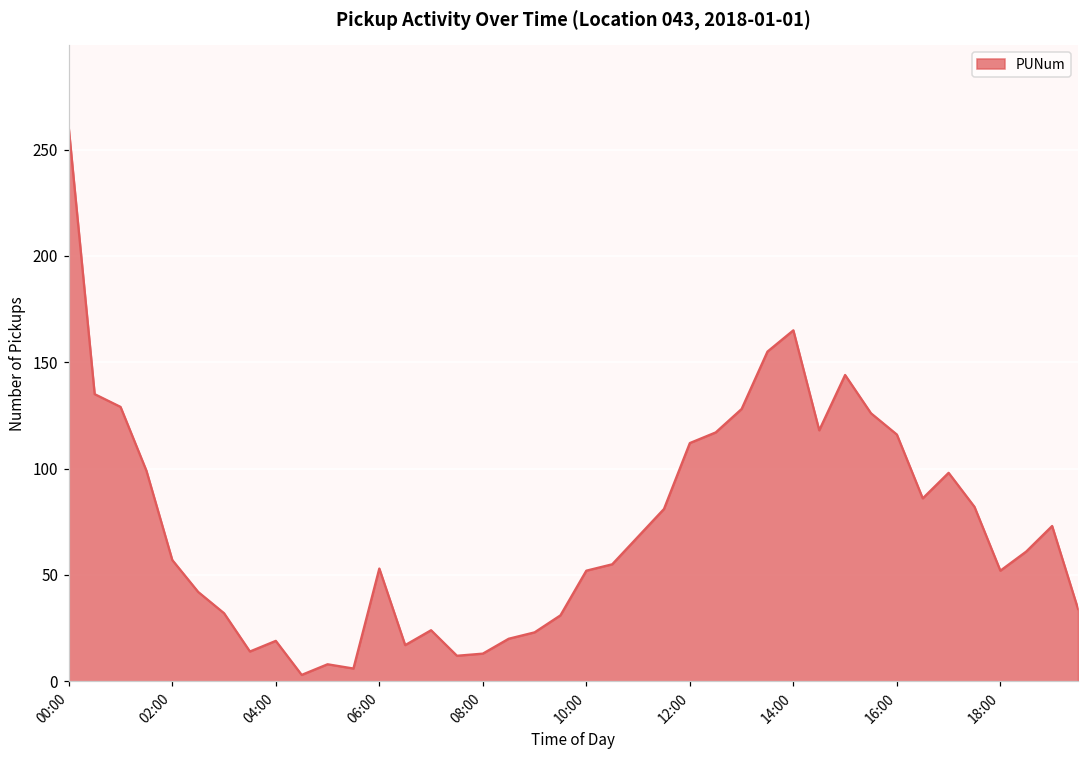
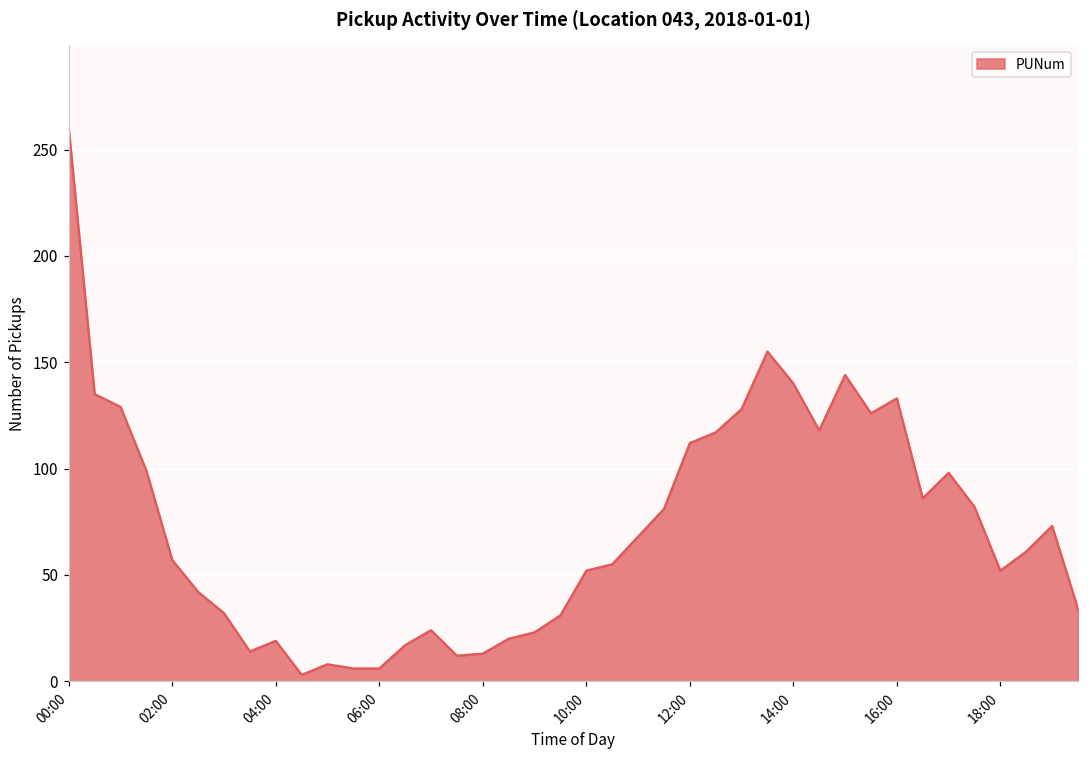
06:00: 53 -> 6
14:00: 165 -> 140
16:00: 116 -> 133
